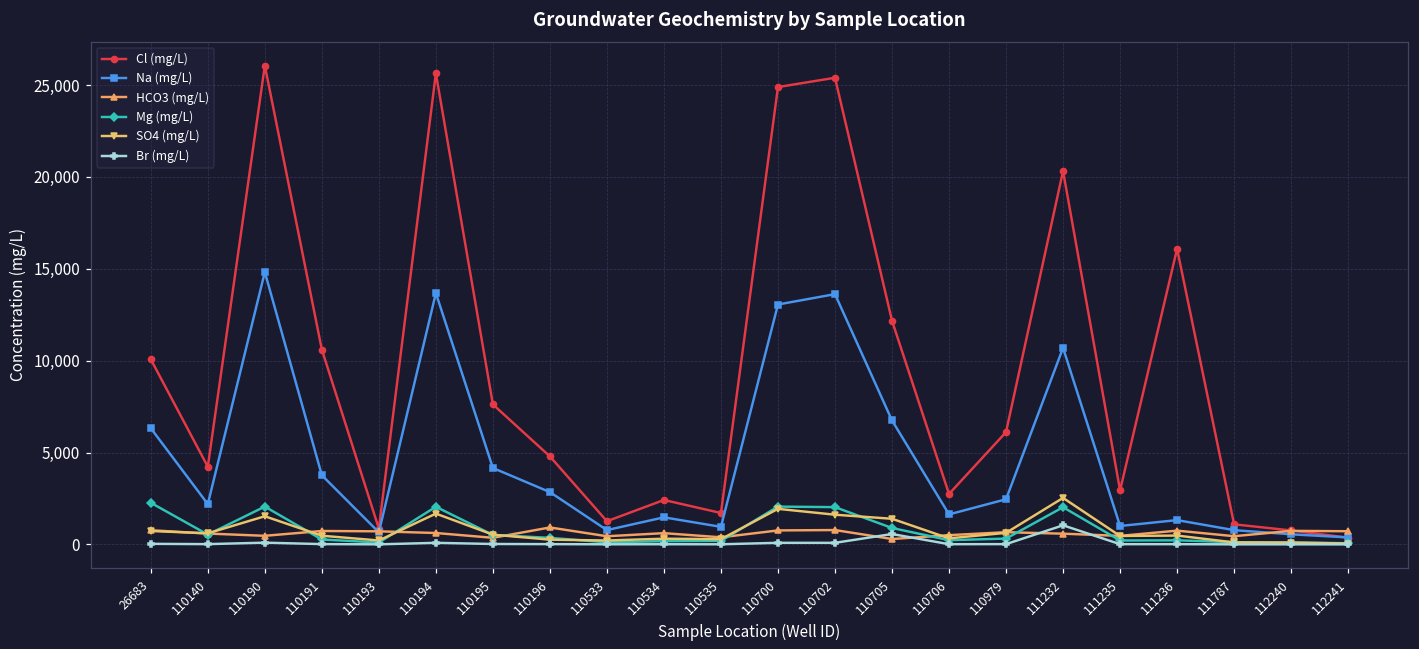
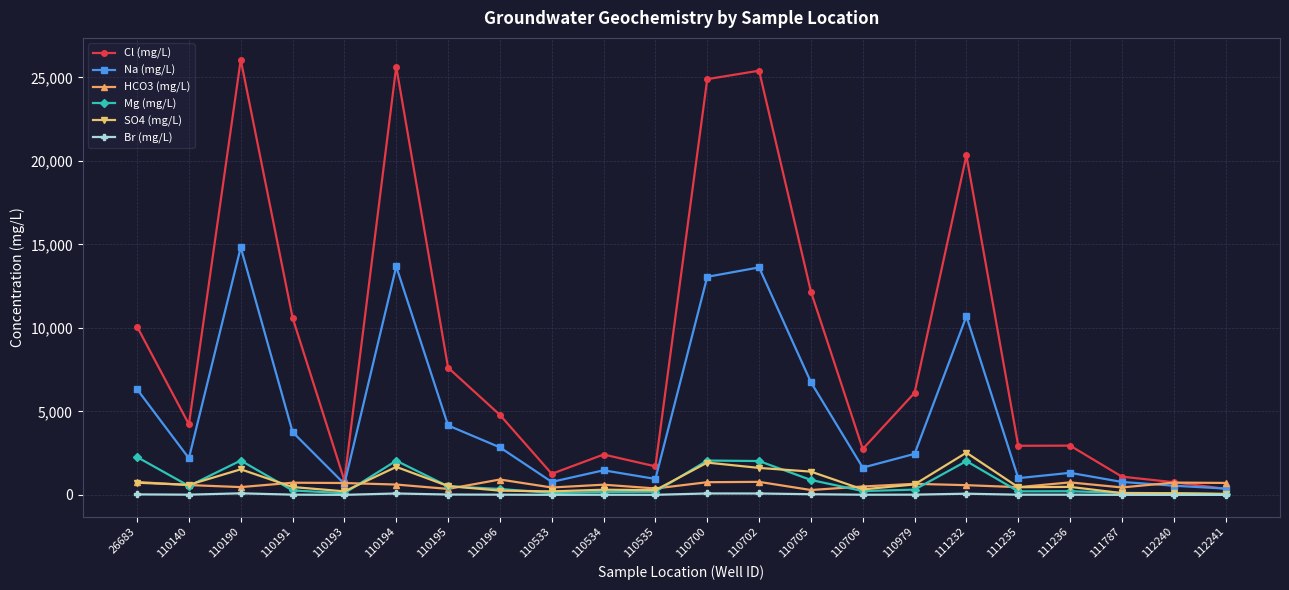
Br (mg/L), 110705: 600 -> 0
Br (mg/L), 111232: 1,000 -> 100
Cl (mg/L), 111236: 16,100 -> 3,000
